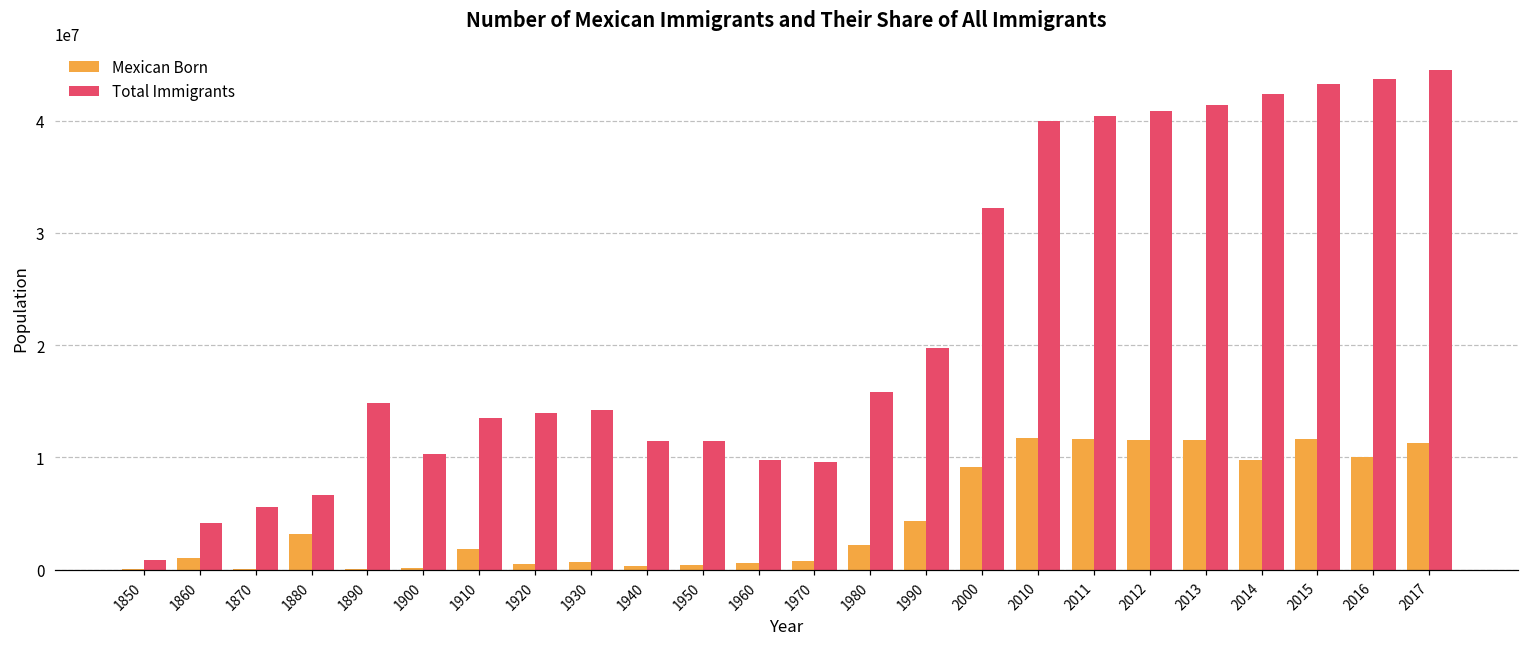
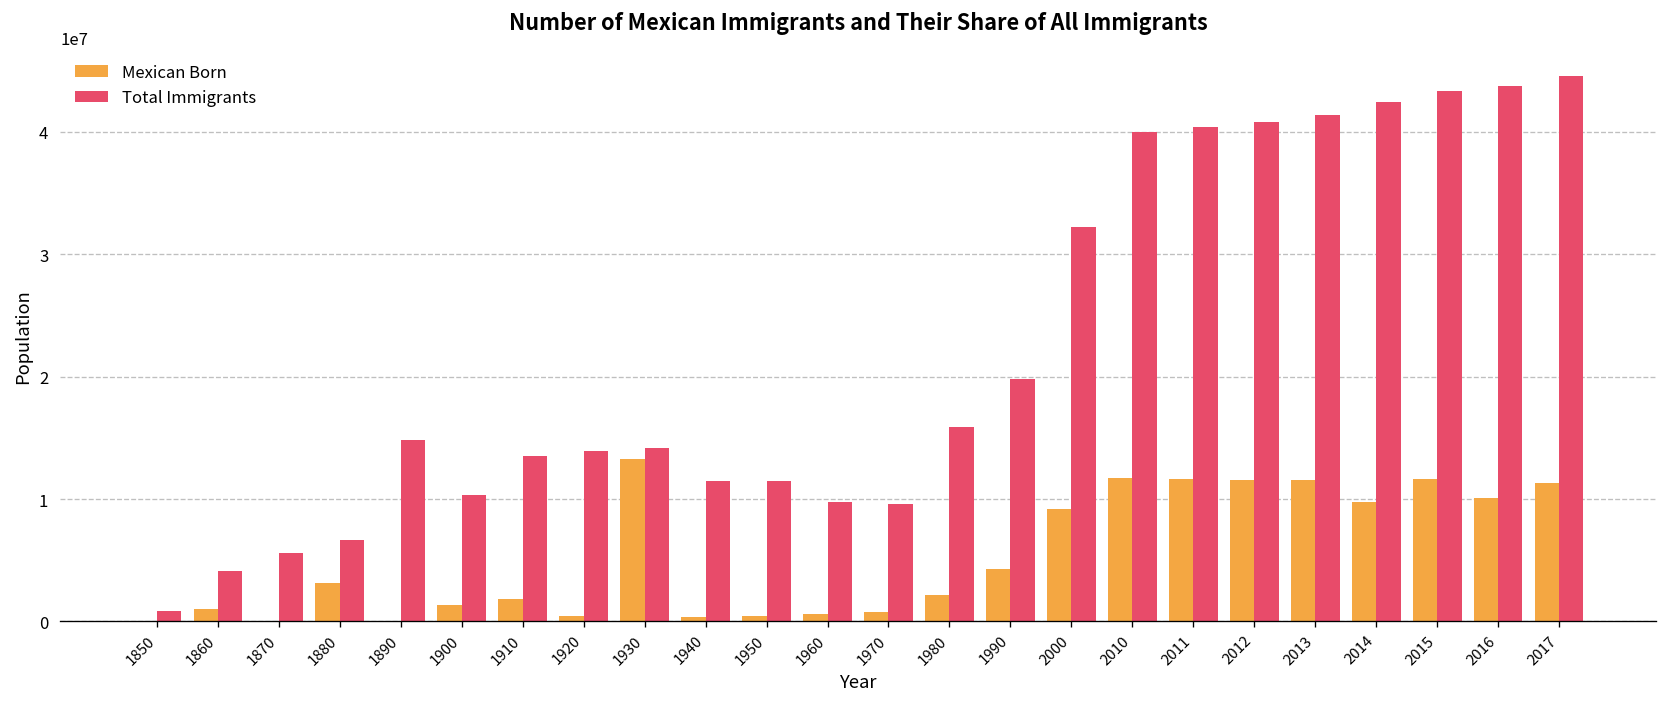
Mexican Born, 1900: 100000 -> 1300000
Mexican Born, 1930: 600000 -> 13200000
